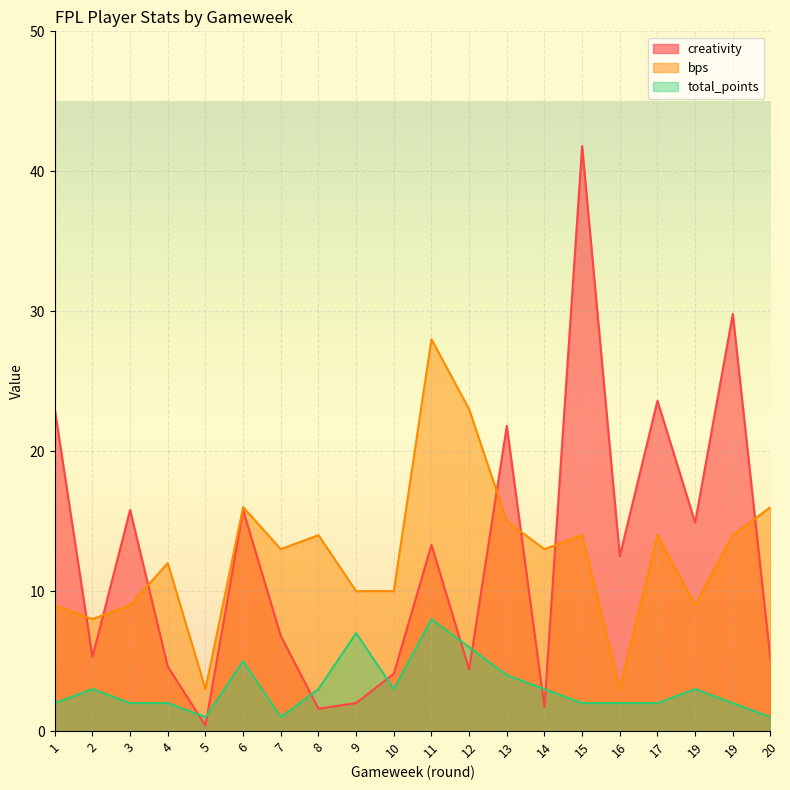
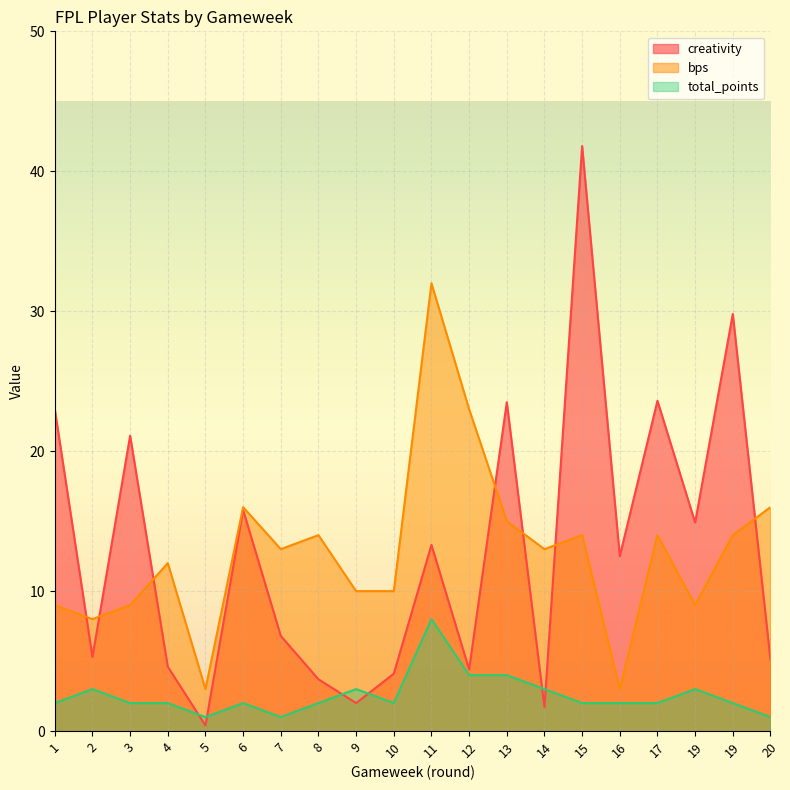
creativity, 3: 15.8 -> 21.1
total_points, 6: 5 -> 2
creativity, 8: 1.6 -> 3.7
total_points, 8: 3 -> 2
total_points, 9: 7 -> 3
total_points, 10: 3 -> 2
bps, 11: 28 -> 32
total_points, 12: 6 -> 4
creativity, 13: 21.8 -> 23.5
